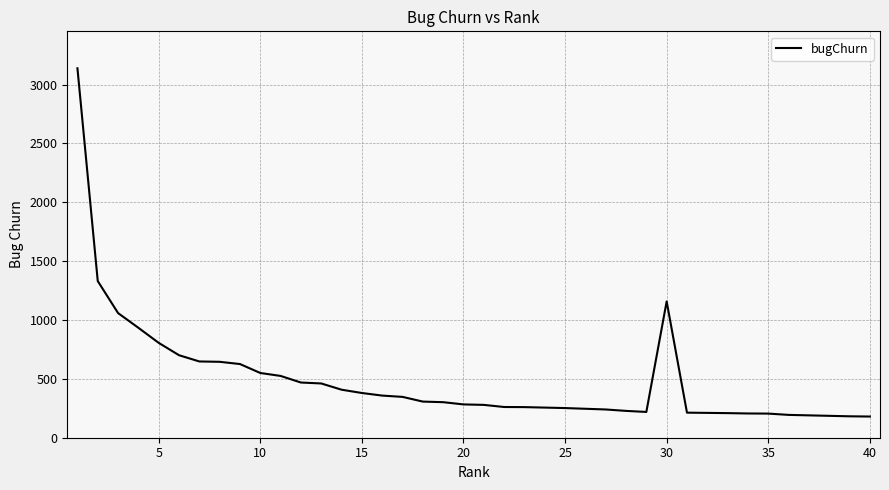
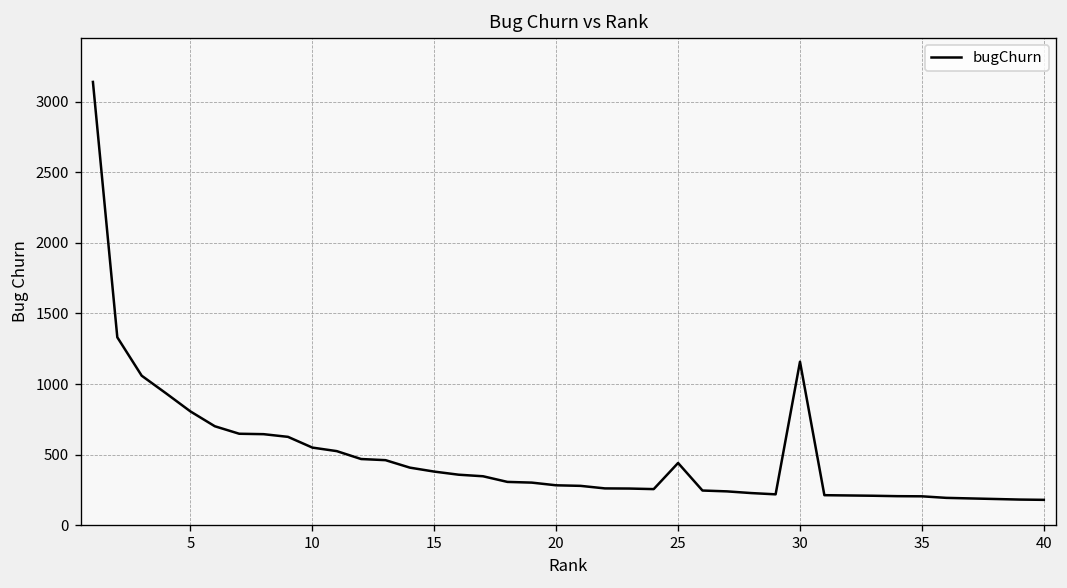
25: 250 -> 440
